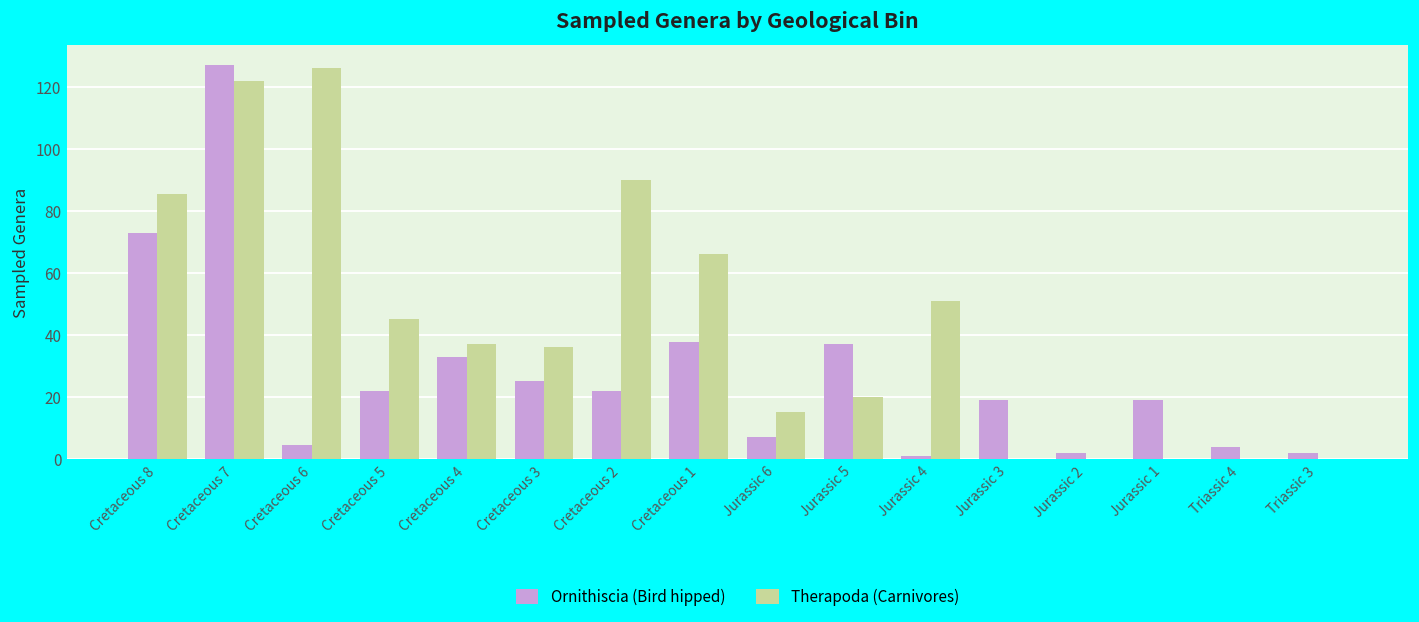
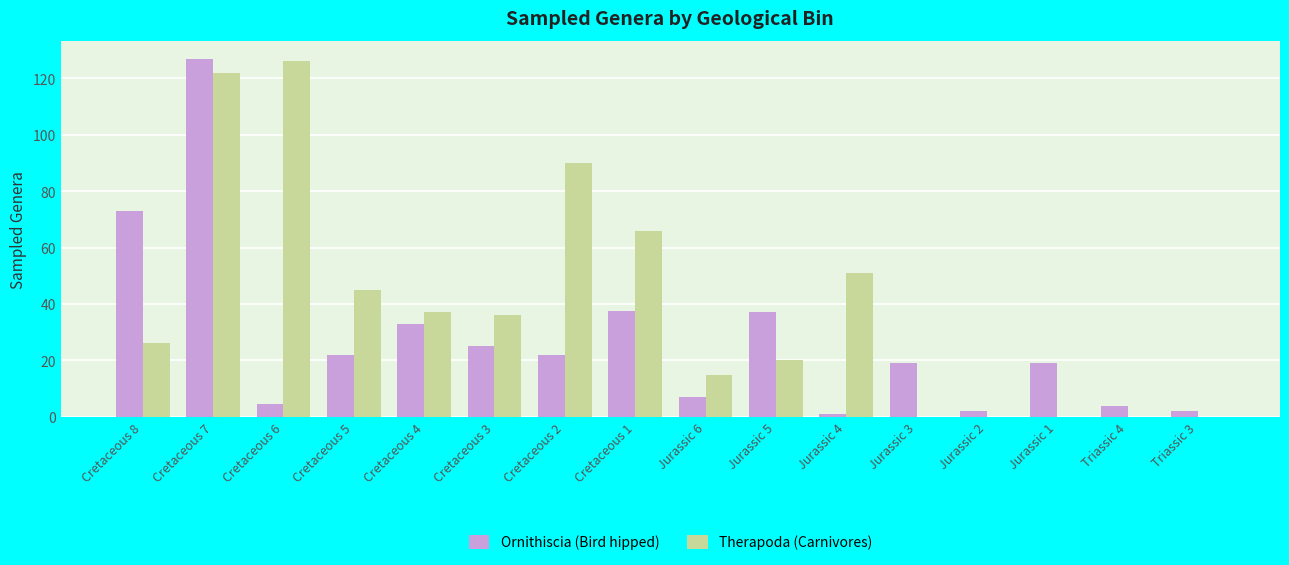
Therapoda (Carnivores), Cretaceous 8: 86 -> 26
